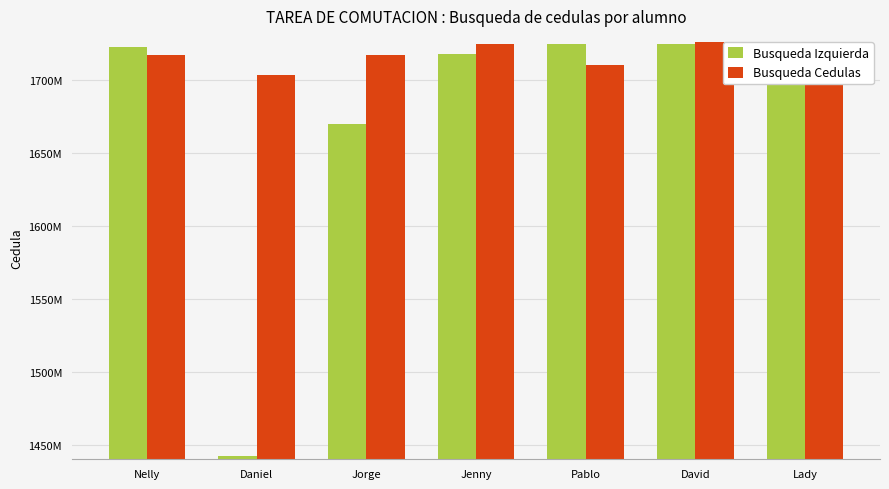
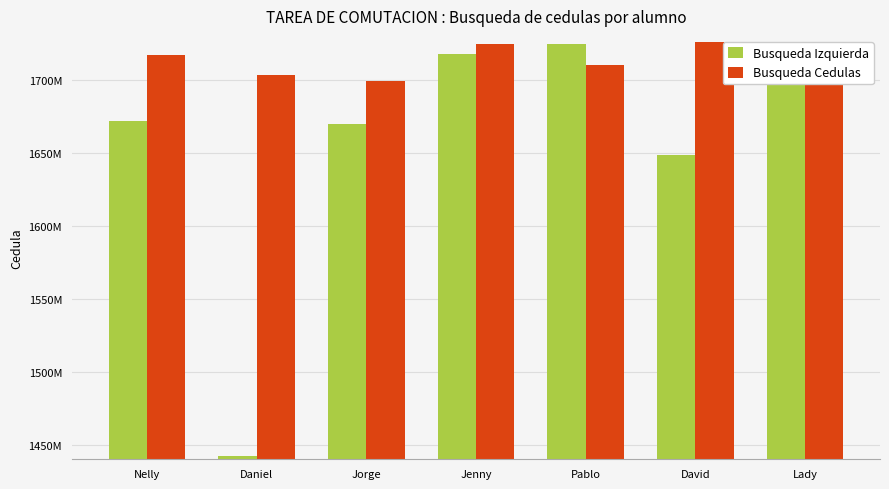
Busqueda Izquierda, Nelly: 1722000000 -> 1671000000
Busqueda Cedulas, Jorge: 1717000000 -> 1699000000
Busqueda Izquierda, David: 1724000000 -> 1648000000
